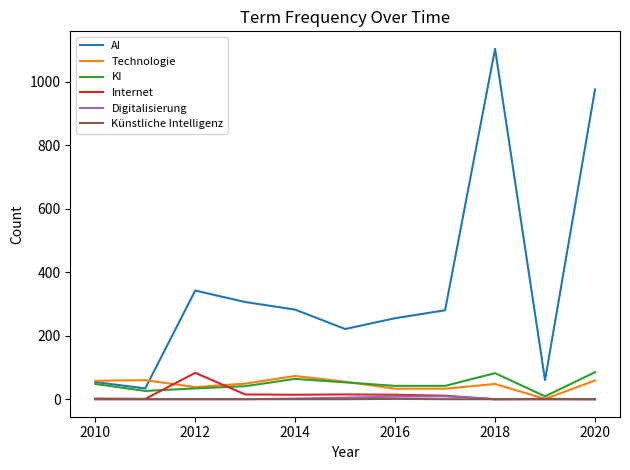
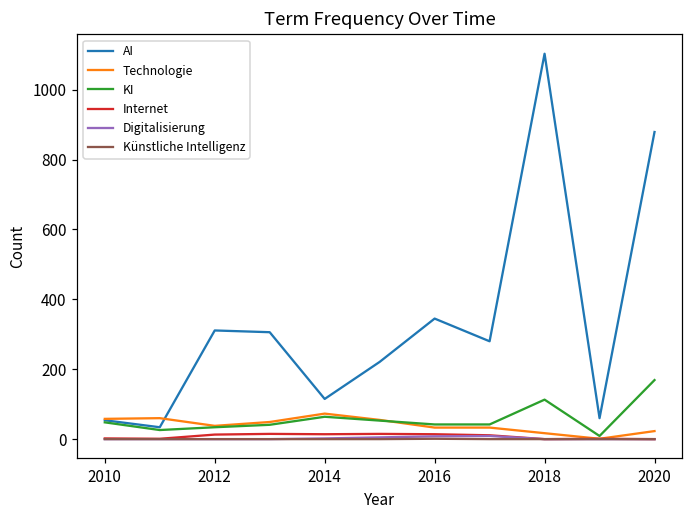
AI, 2012: 340 -> 310
Internet, 2012: 80 -> 10
AI, 2014: 280 -> 120
AI, 2016: 260 -> 350
Technologie, 2018: 50 -> 20
KI, 2018: 80 -> 110
AI, 2020: 980 -> 880
Technologie, 2020: 60 -> 20
KI, 2020: 90 -> 170
